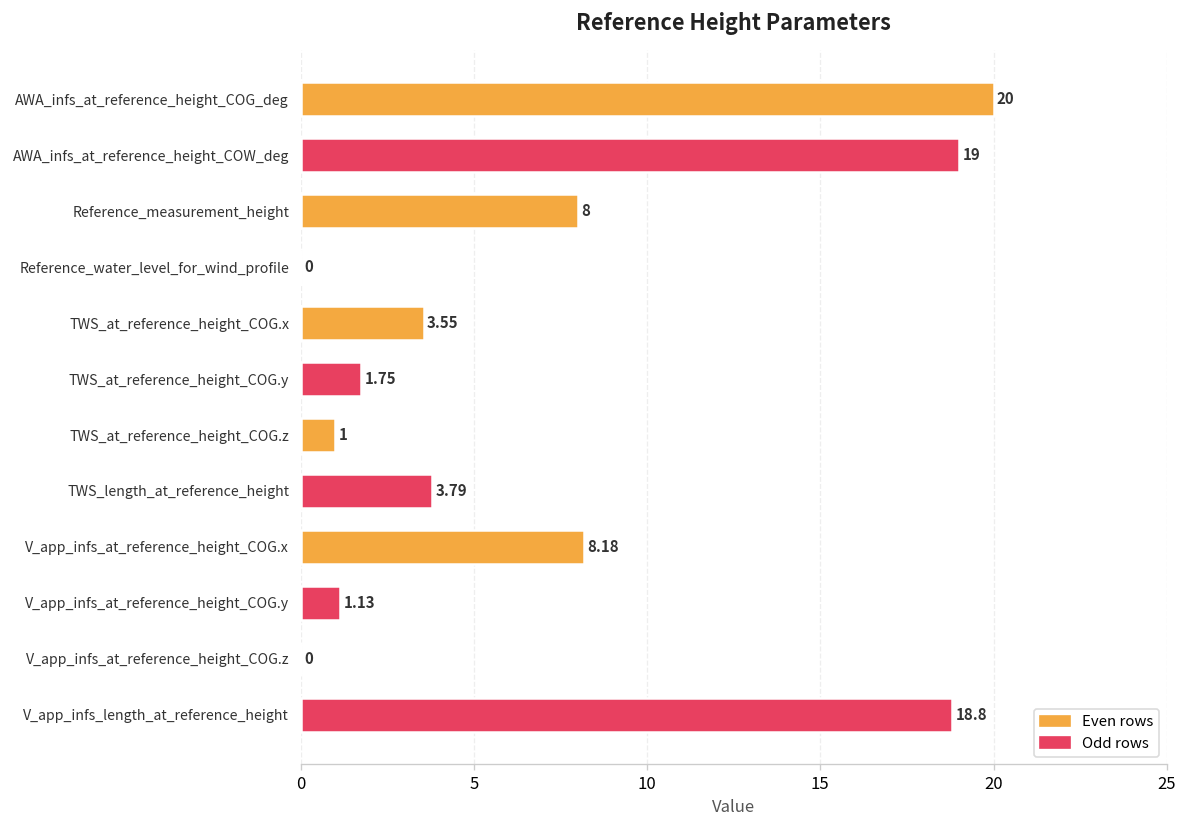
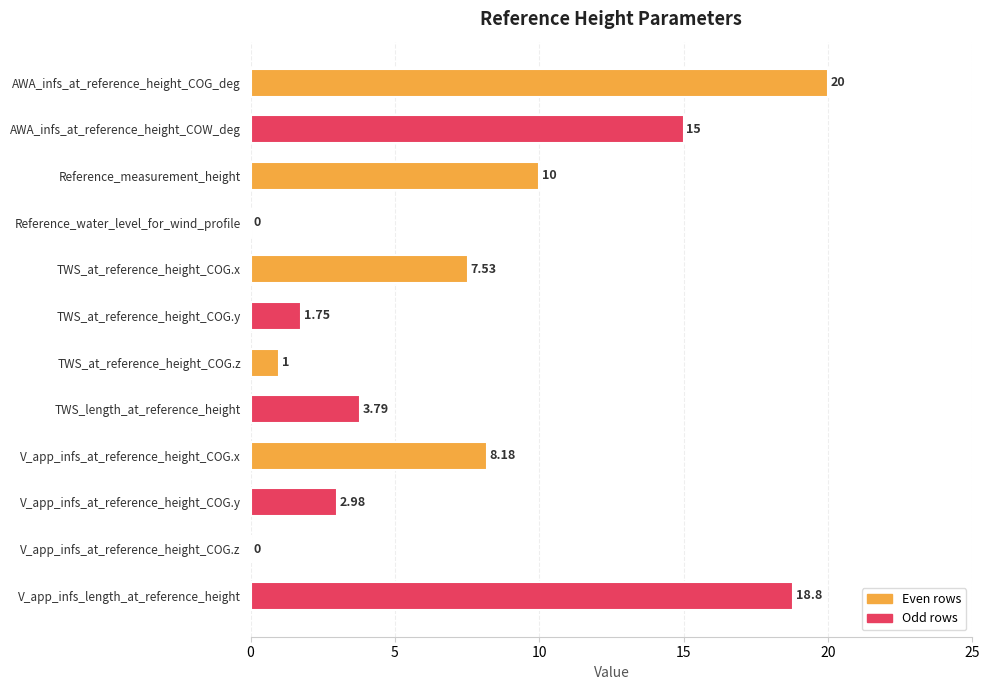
AWA_infs_at_reference_height_COW_deg: 19 -> 15
Reference_measurement_height: 8 -> 10
TWS_at_reference_height_COG.x: 3.55 -> 7.53
V_app_infs_at_reference_height_COG.y: 1.13 -> 2.98
